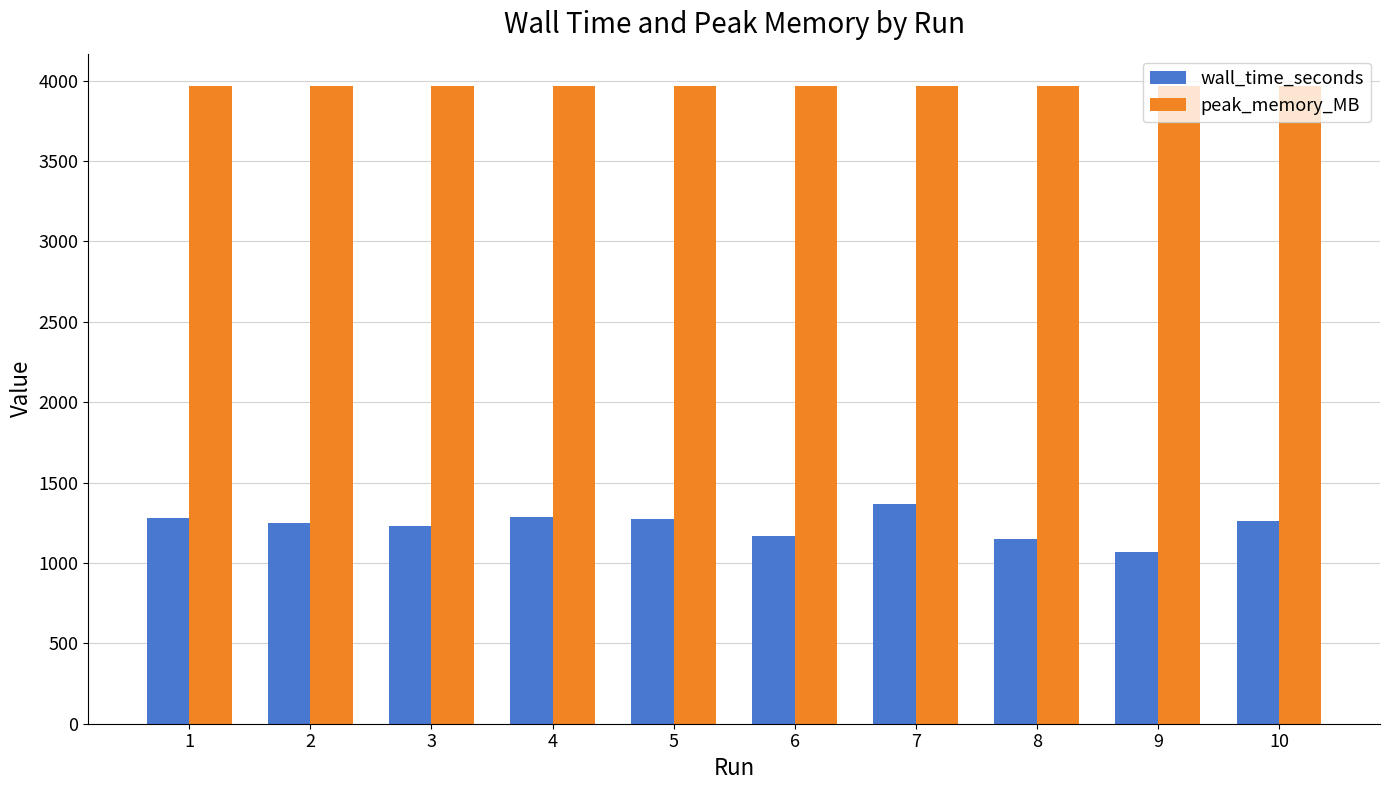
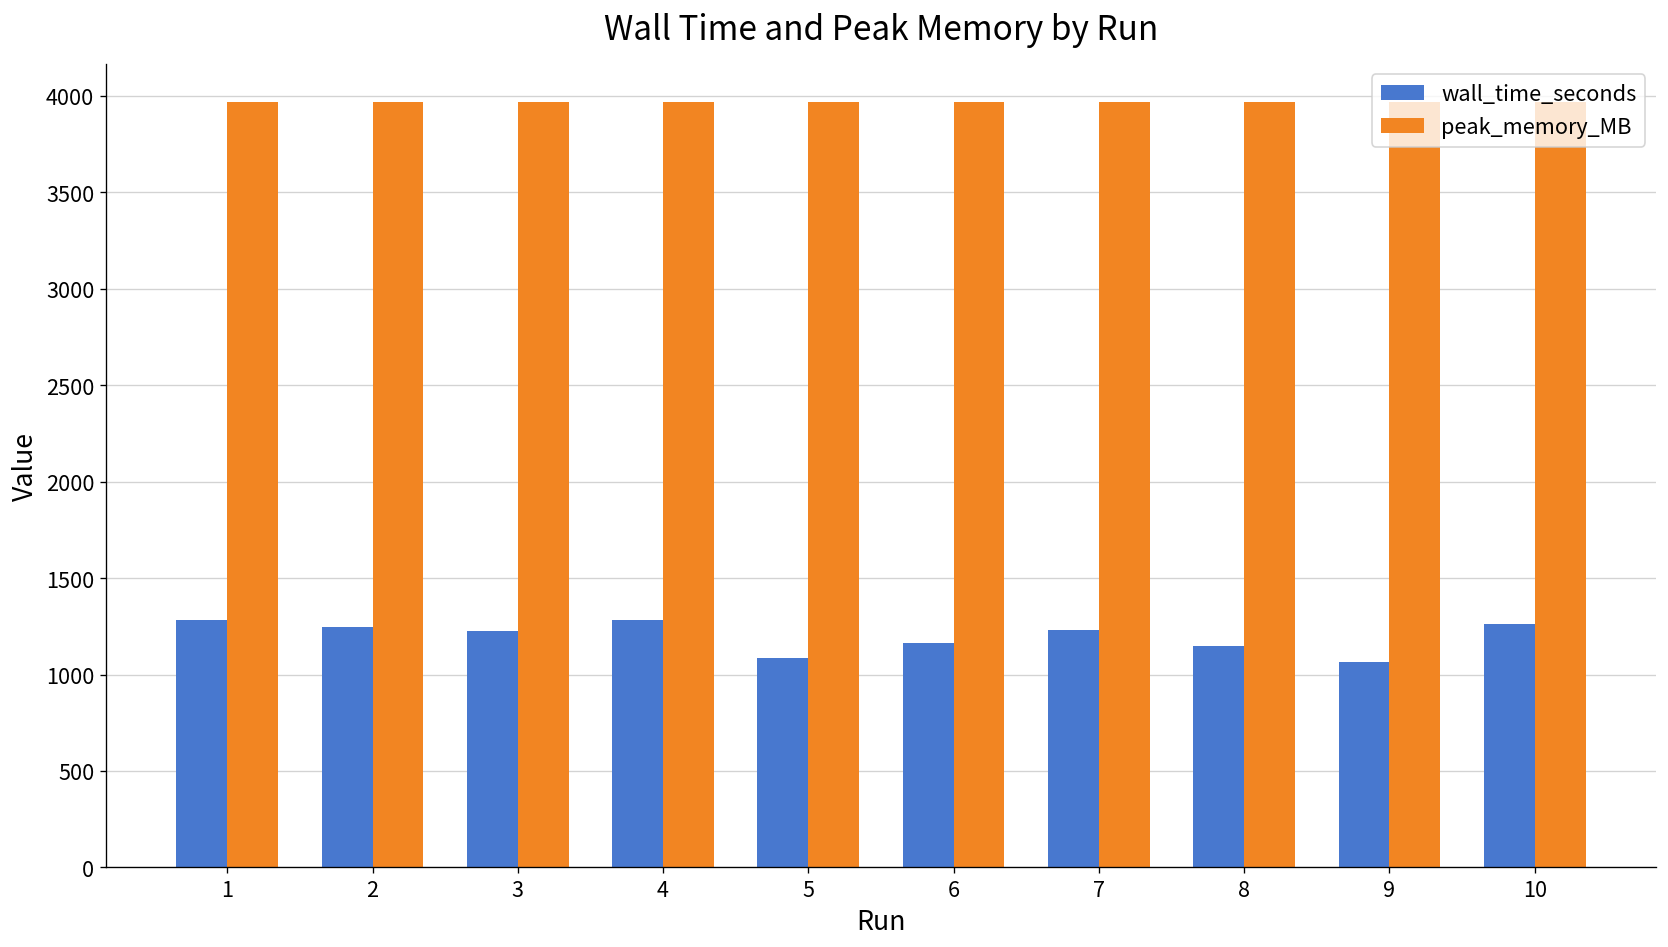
wall_time_seconds, 5: 1270 -> 1090
wall_time_seconds, 7: 1370 -> 1230
